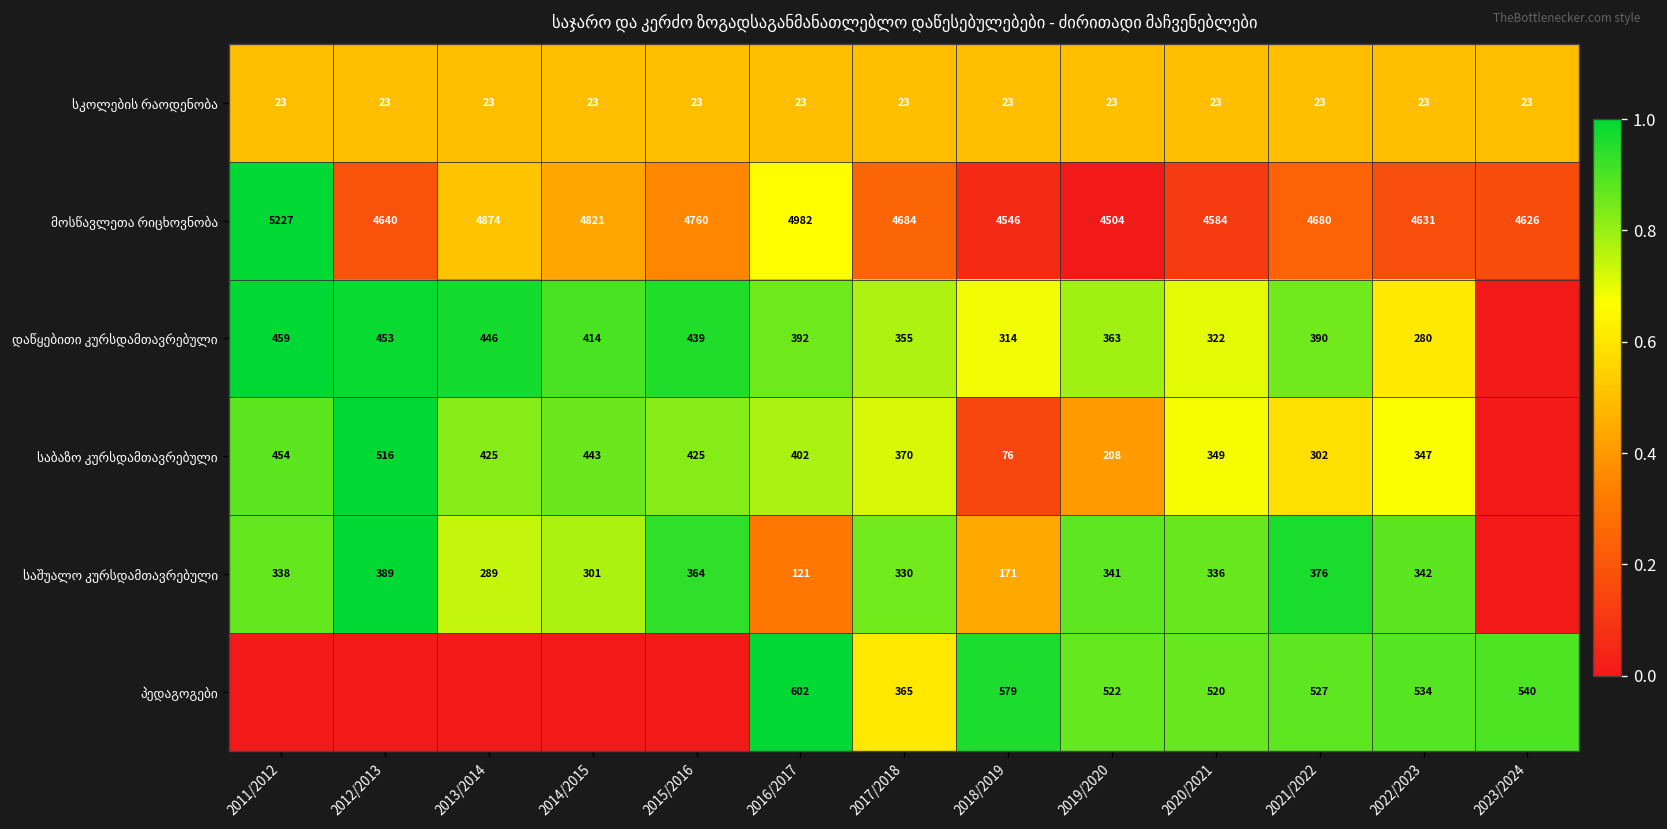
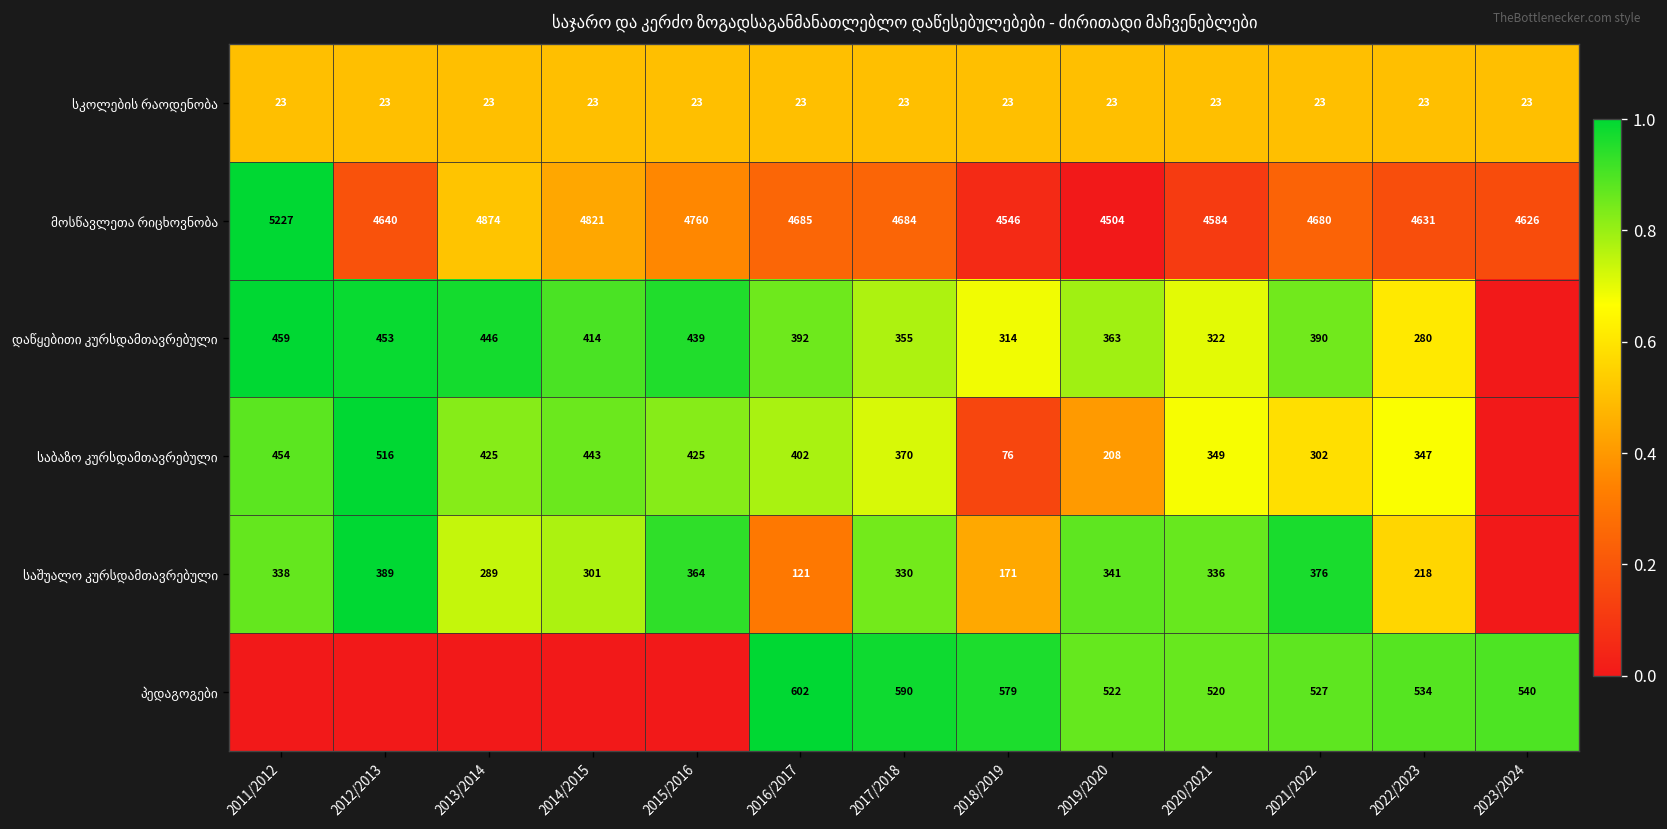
მოსწავლეთა რიცხოვნობა, 2016/2017: 4982 -> 4685
საშუალო კურსდამთავრებული, 2022/2023: 342 -> 218
პედაგოგები, 2017/2018: 365 -> 590
